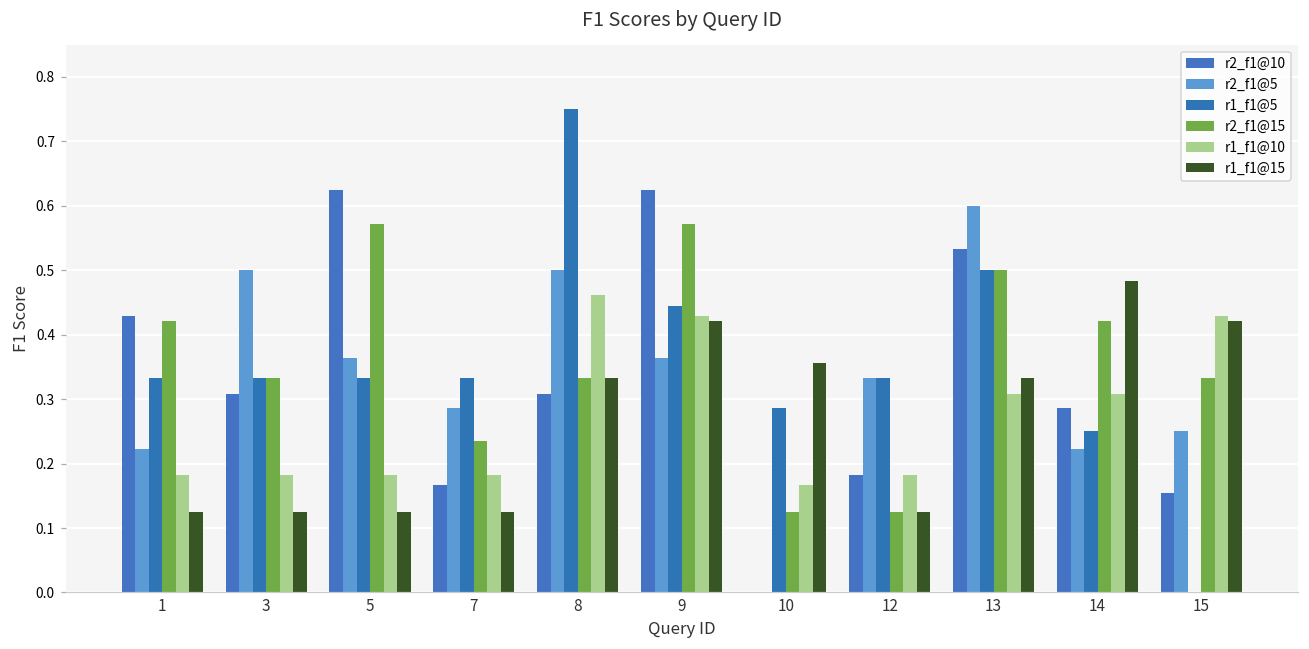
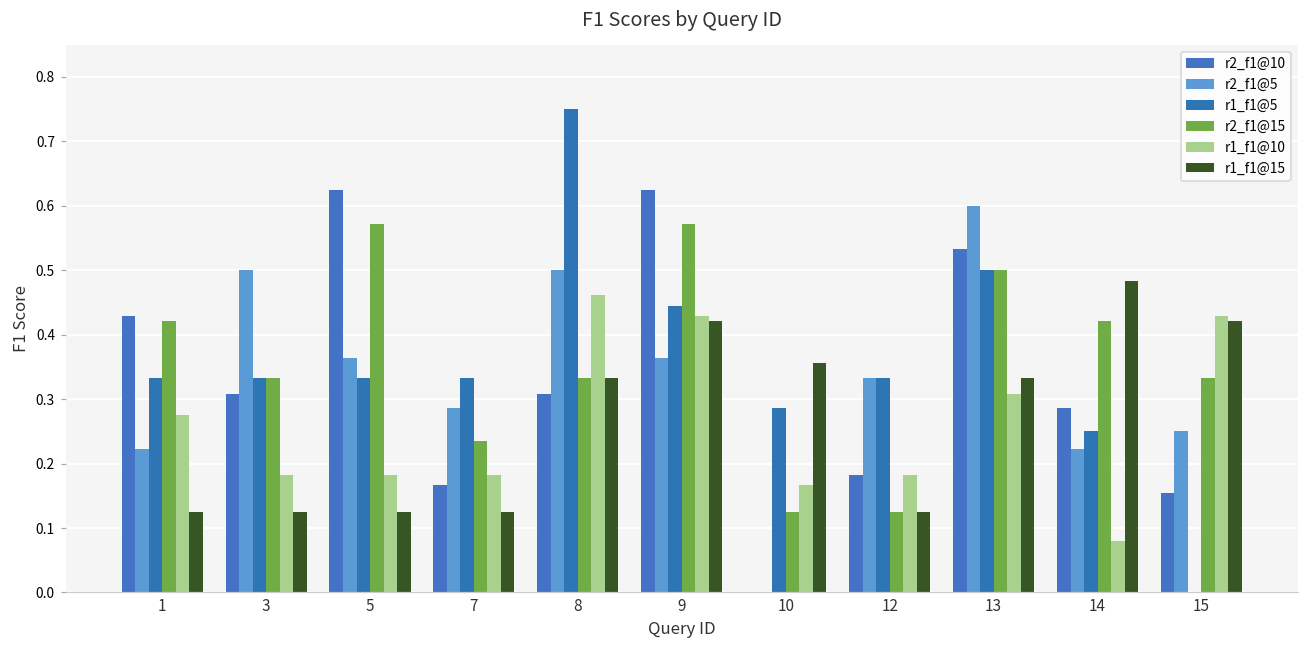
r1_f1@10, 1: 0.18 -> 0.27
r1_f1@10, 14: 0.31 -> 0.08
